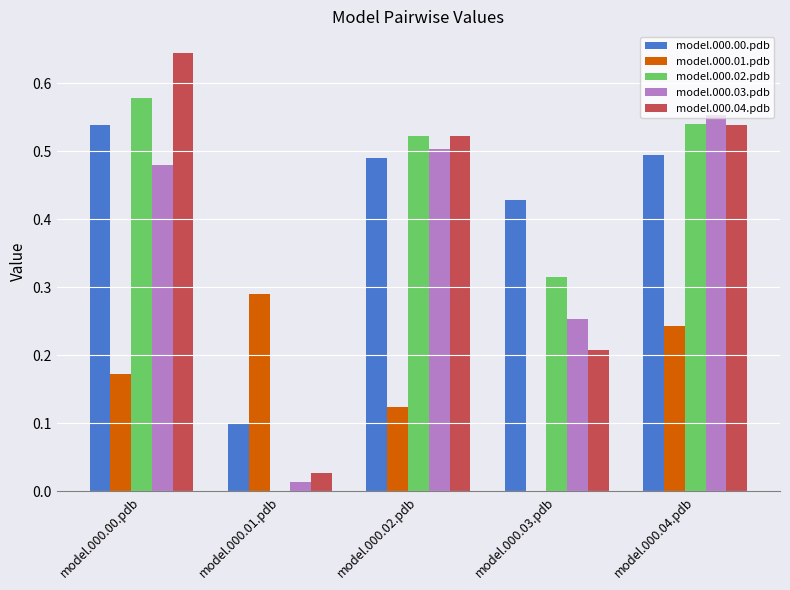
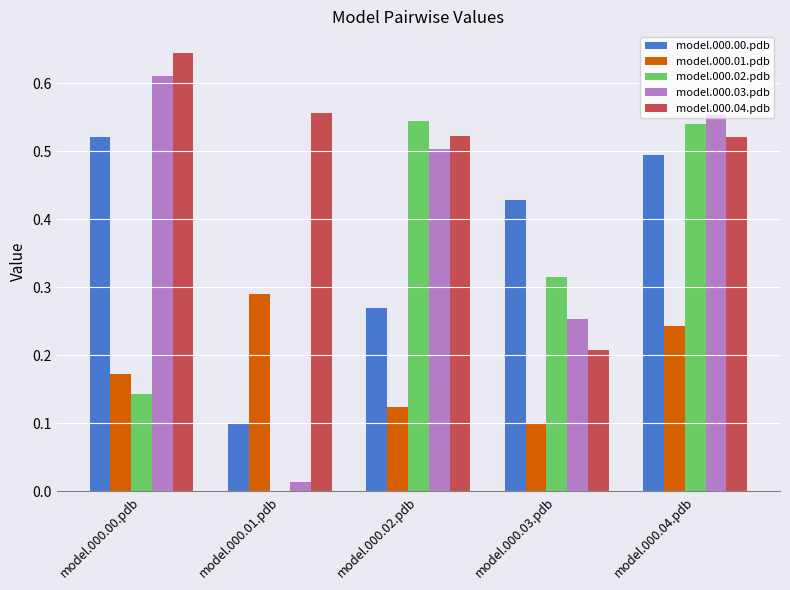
model.000.00.pdb, model.000.00.pdb: 0.54 -> 0.52
model.000.02.pdb, model.000.00.pdb: 0.58 -> 0.14
model.000.03.pdb, model.000.00.pdb: 0.48 -> 0.61
model.000.04.pdb, model.000.01.pdb: 0.03 -> 0.56
model.000.00.pdb, model.000.02.pdb: 0.49 -> 0.27
model.000.02.pdb, model.000.02.pdb: 0.52 -> 0.54
model.000.01.pdb, model.000.03.pdb: 0.0 -> 0.1
model.000.04.pdb, model.000.04.pdb: 0.54 -> 0.52
